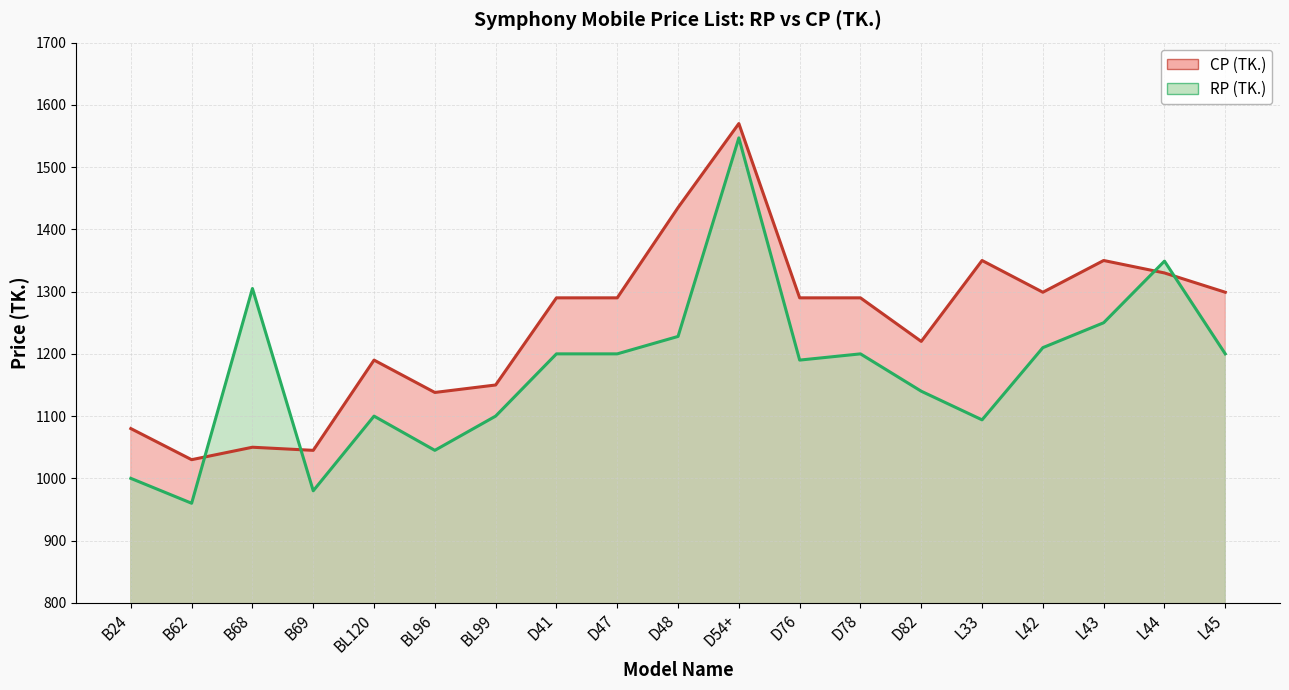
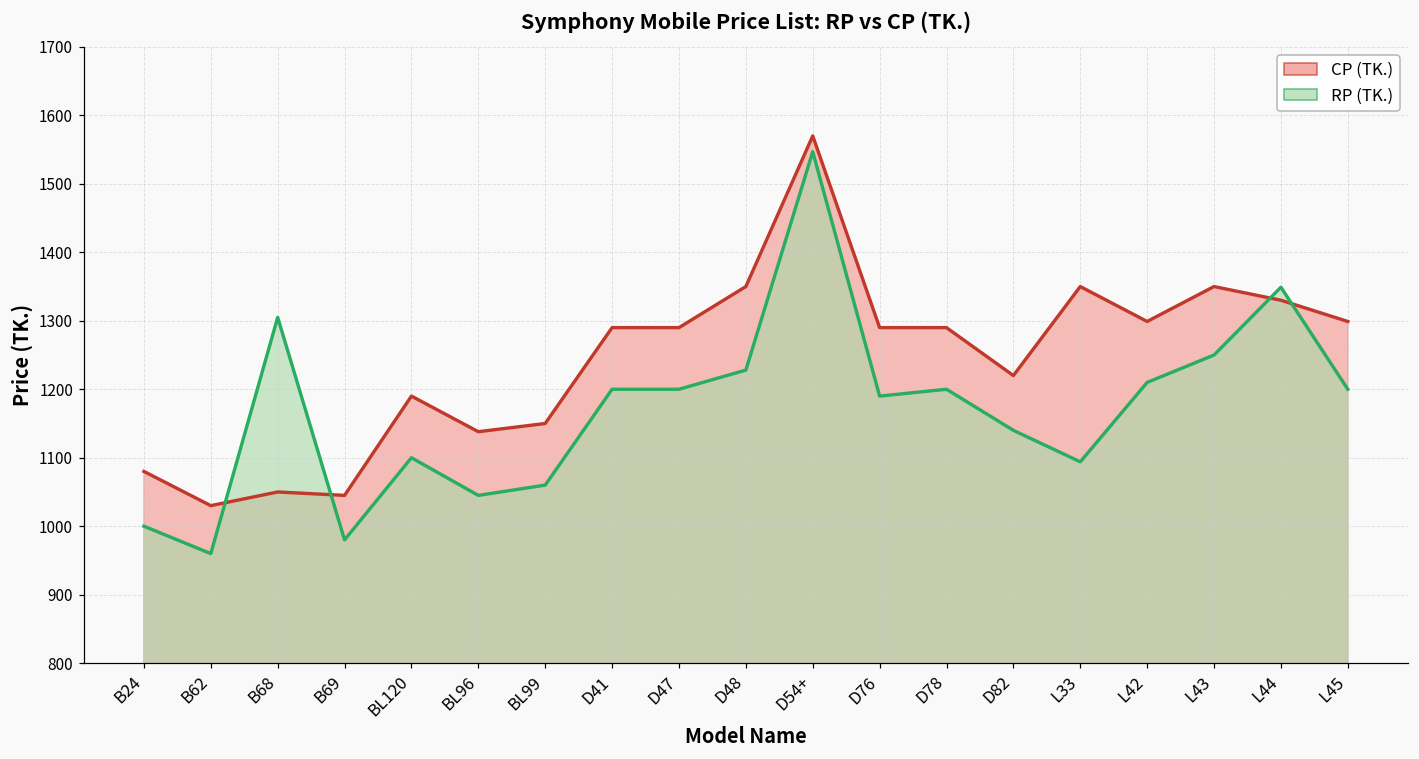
RP (TK.), BL99: 1100 -> 1060
CP (TK.), D48: 1440 -> 1350
